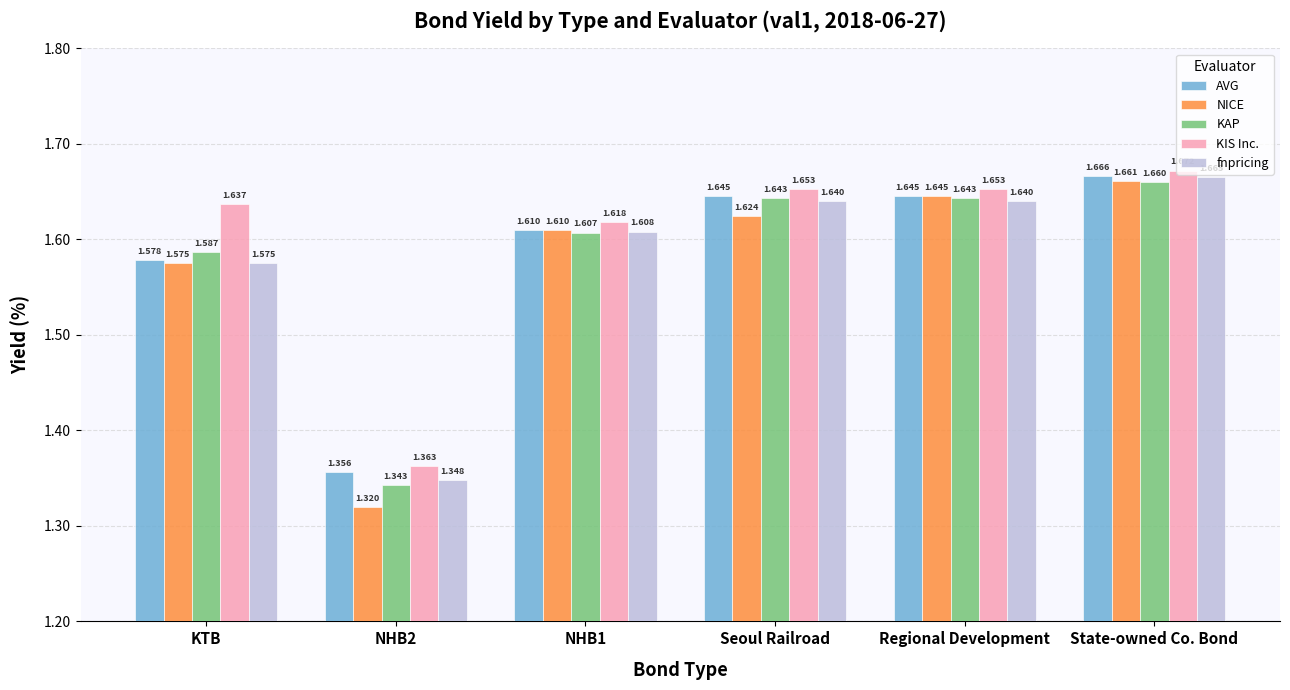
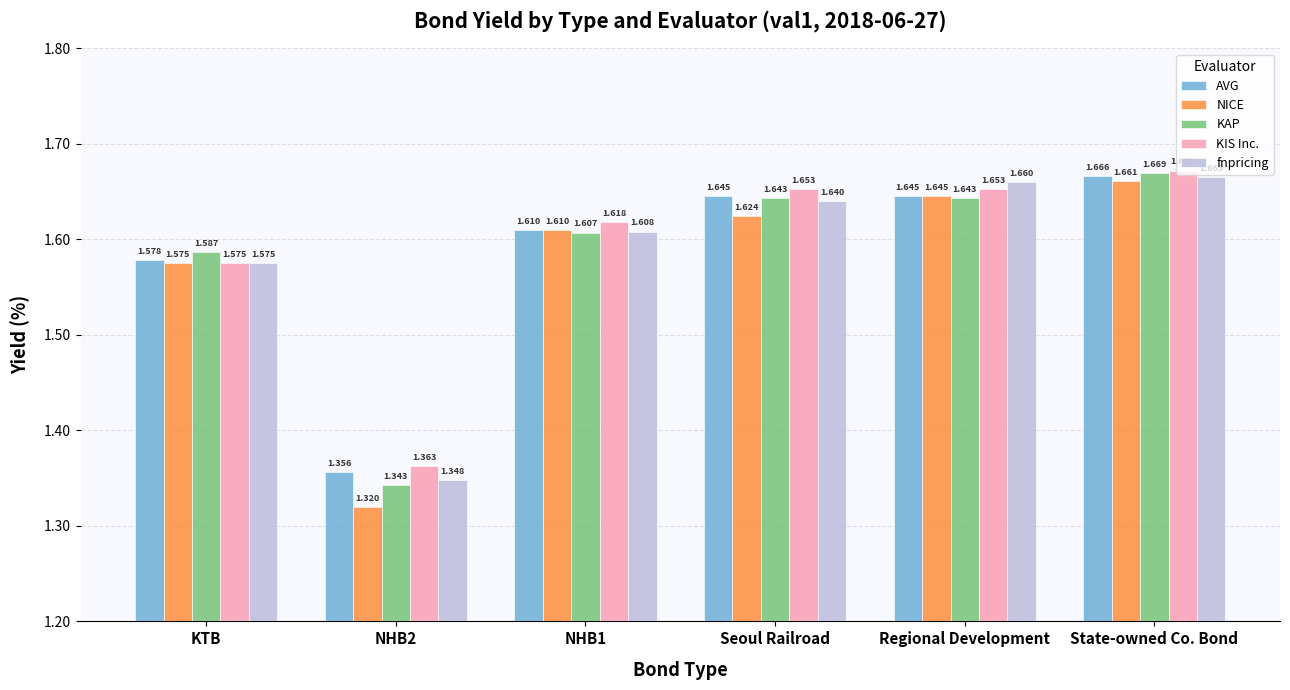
KIS Inc., KTB: 1.637 -> 1.575
fnpricing, Regional Development: 1.640 -> 1.660
KAP, State-owned Co. Bond: 1.660 -> 1.669
